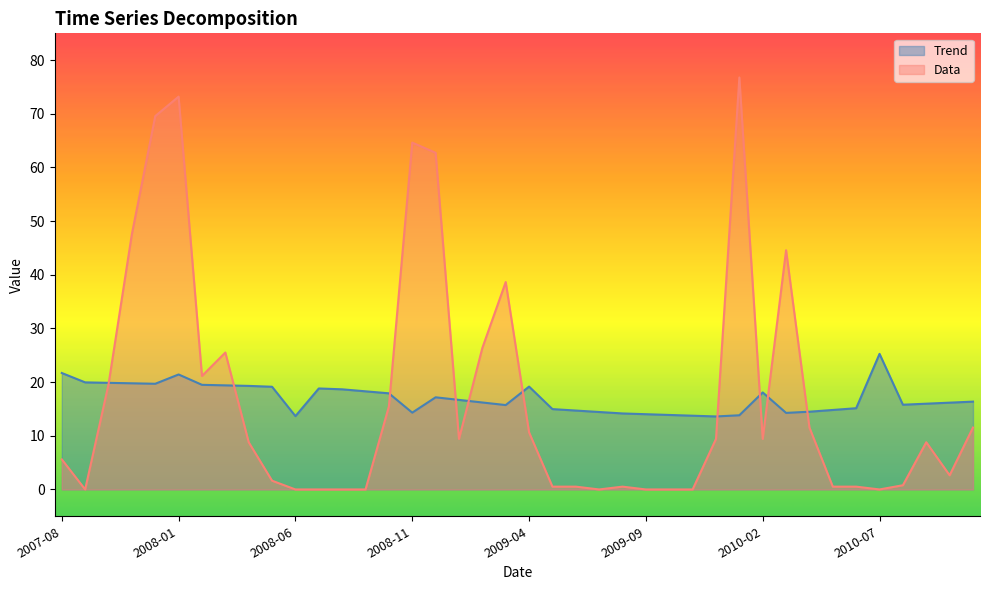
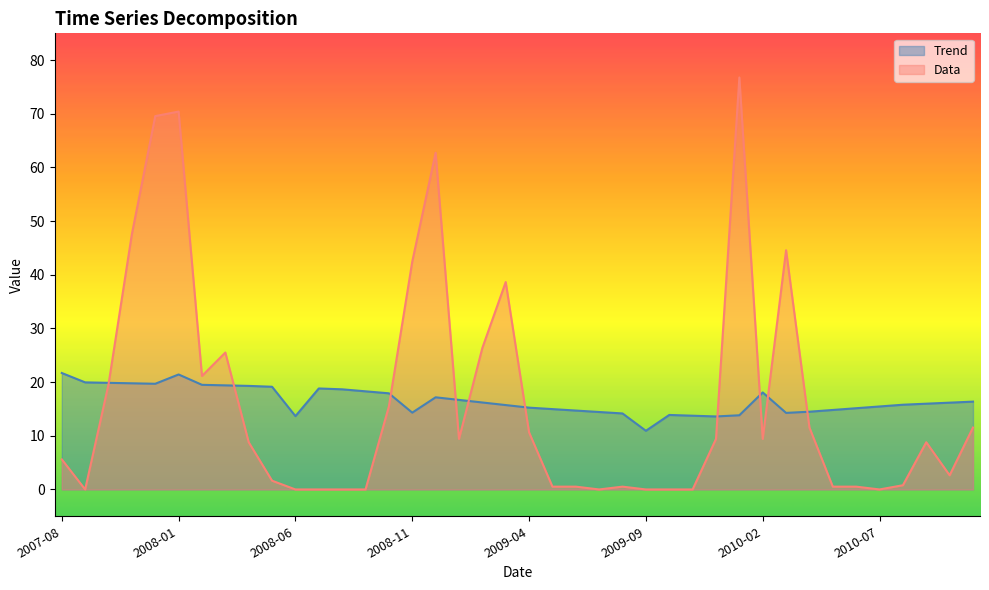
Data, 2008-01: 73 -> 70
Data, 2008-11: 65 -> 42
Trend, 2009-04: 19 -> 15
Trend, 2009-09: 14 -> 11
Trend, 2010-07: 25 -> 15
